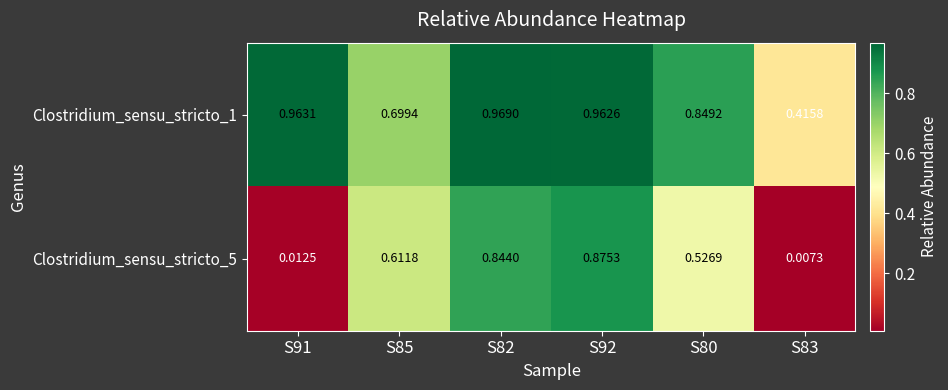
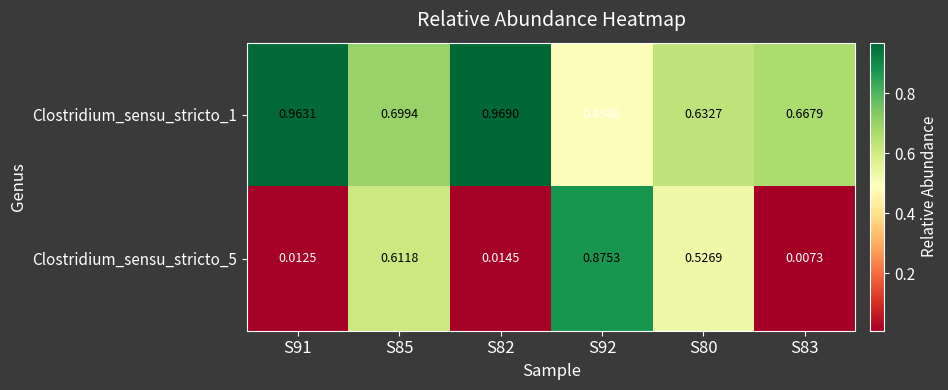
Clostridium_sensu_stricto_1, S92: 0.9626 -> 0.4988
Clostridium_sensu_stricto_1, S80: 0.8492 -> 0.6327
Clostridium_sensu_stricto_1, S83: 0.4158 -> 0.6679
Clostridium_sensu_stricto_5, S82: 0.8440 -> 0.0145
